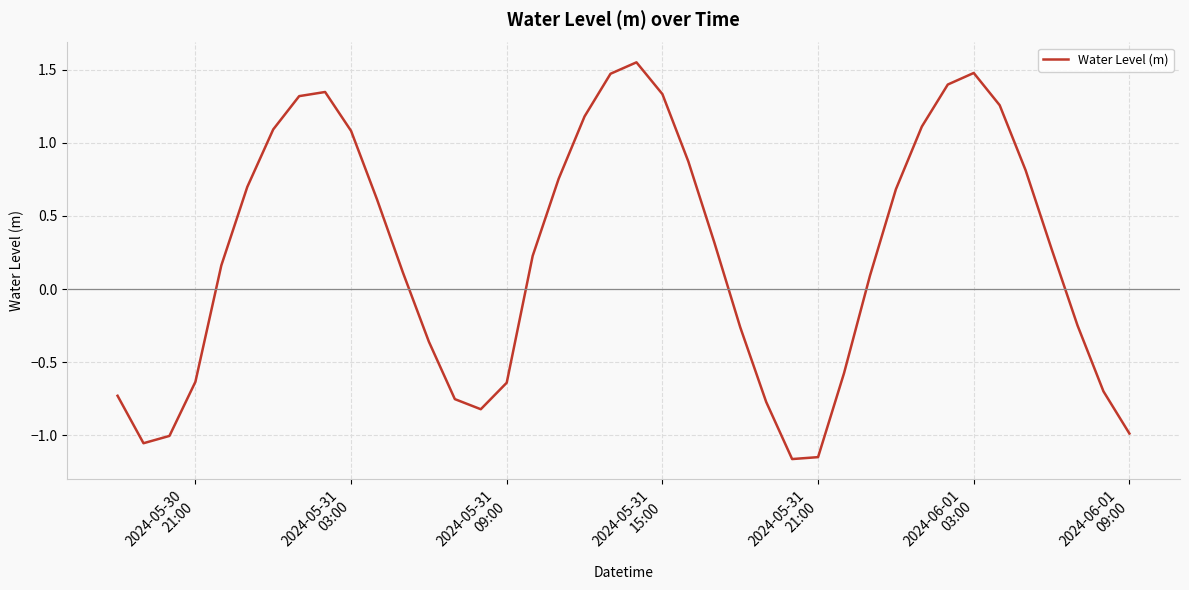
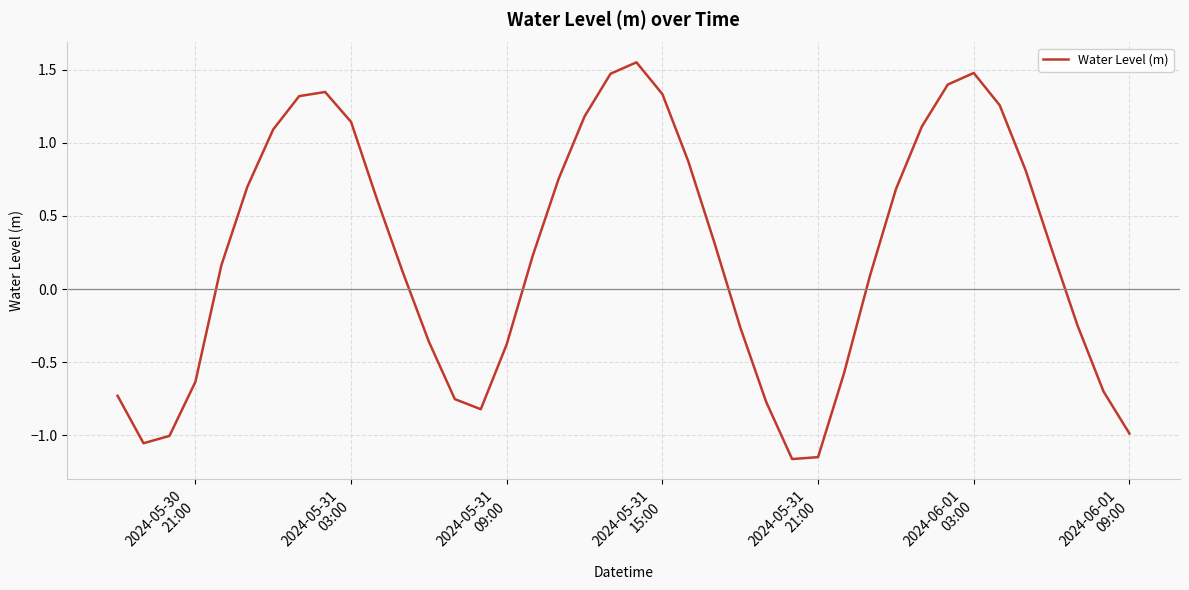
2024-05-31 03:00: 1.08 -> 1.14
2024-05-31 09:00: -0.64 -> -0.38
